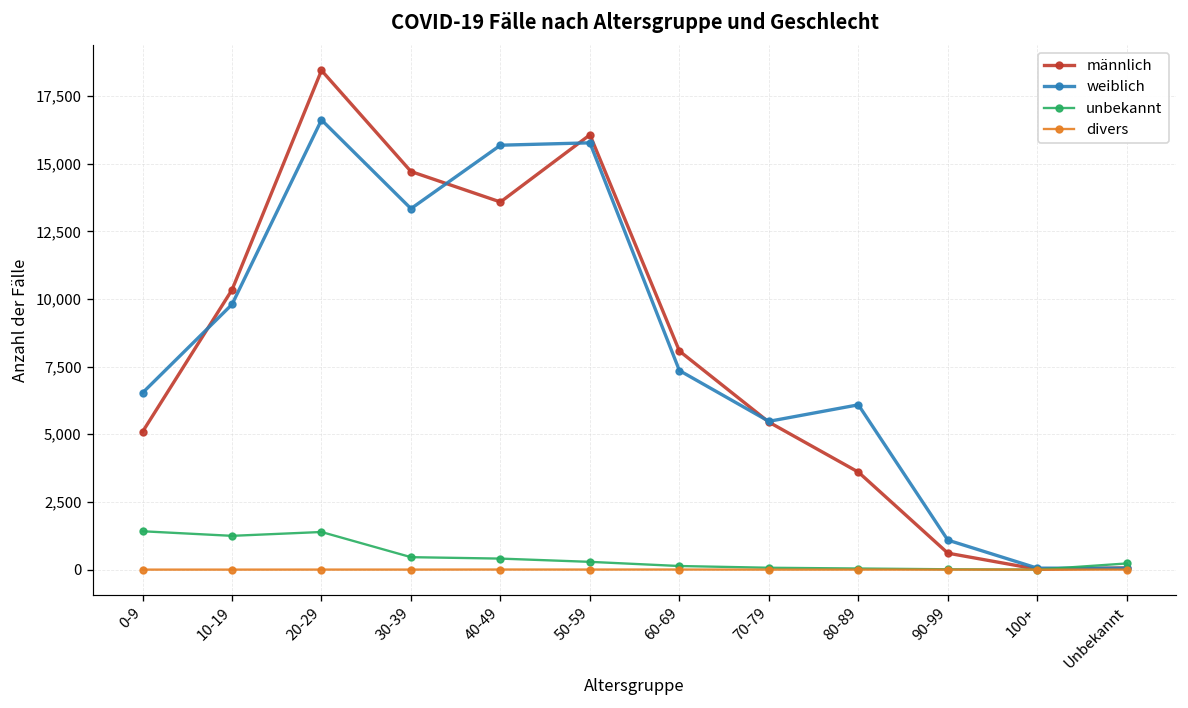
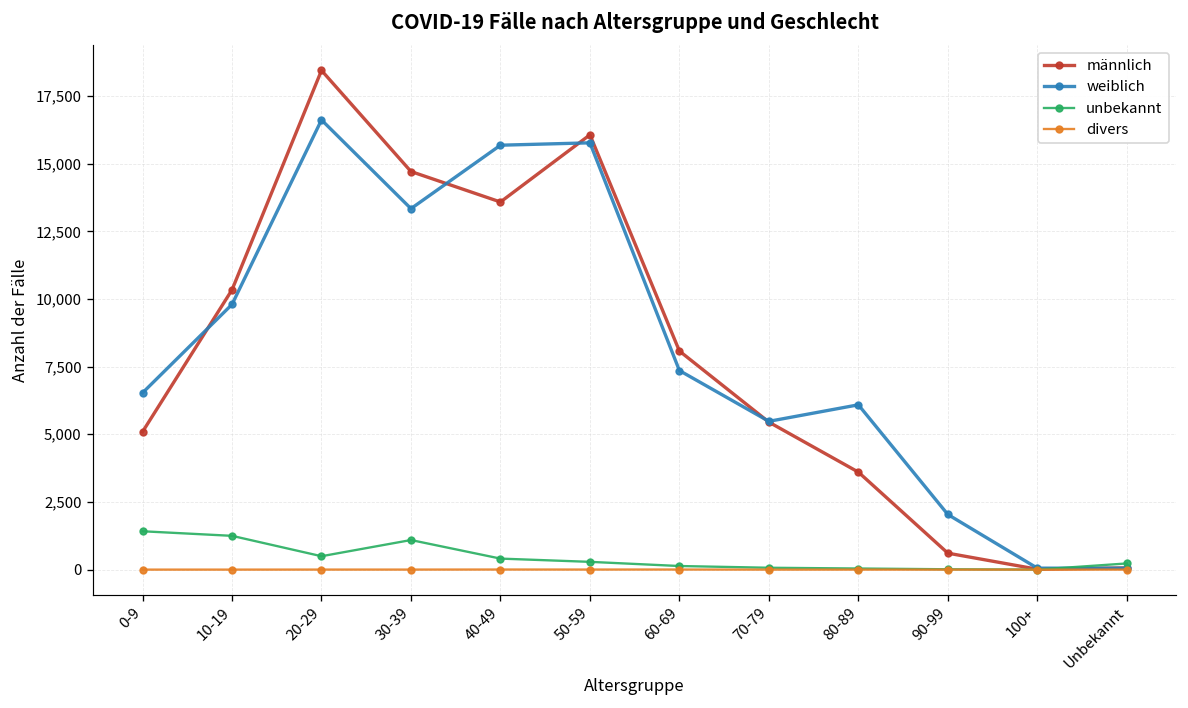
unbekannt, 20-29: 1,400 -> 500
unbekannt, 30-39: 500 -> 1,100
weiblich, 90-99: 1,100 -> 2,000
